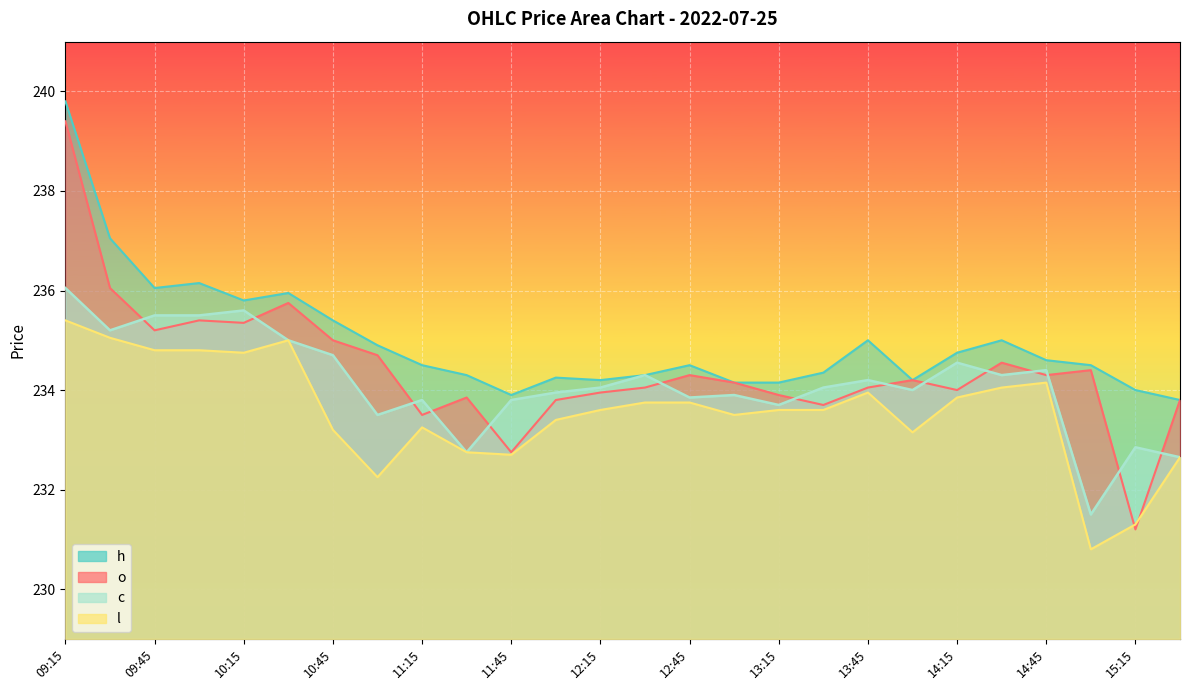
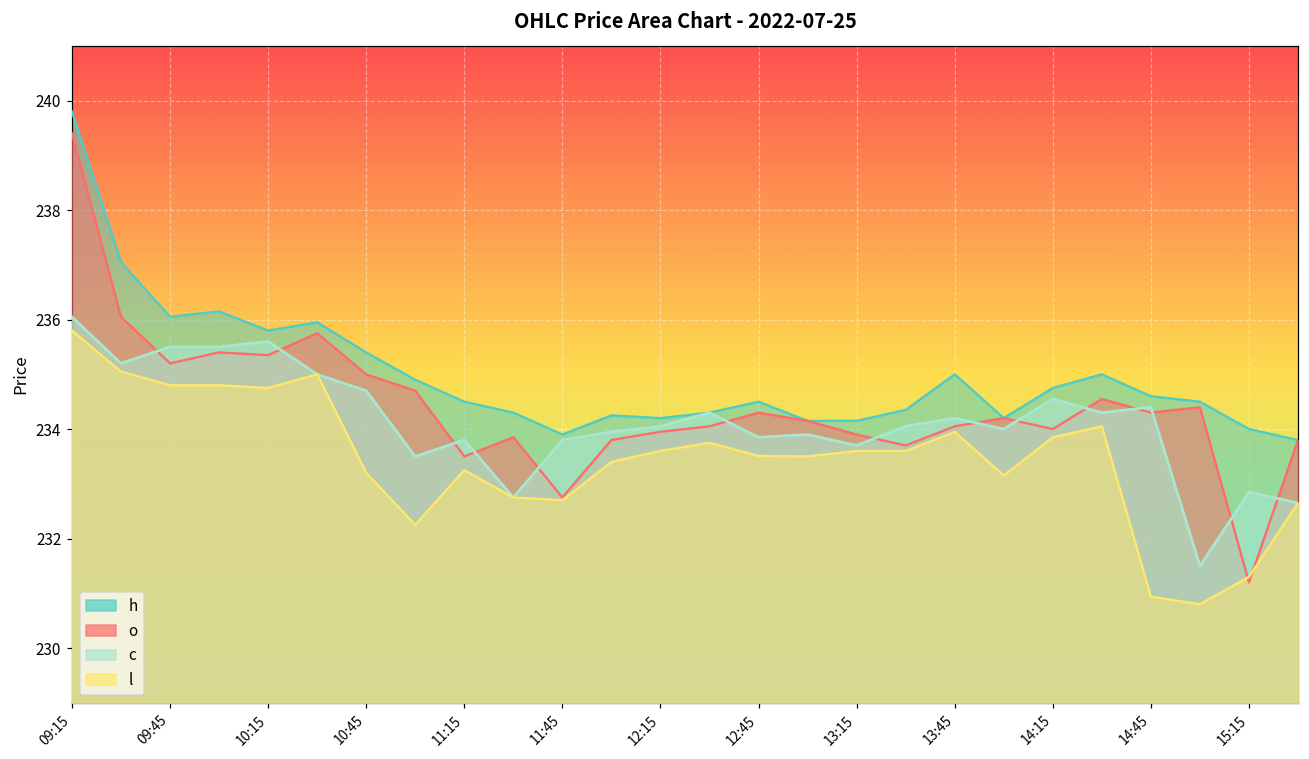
l, 09:15: 235.4 -> 235.8
l, 12:45: 233.8 -> 233.5
l, 14:45: 234.2 -> 230.9
